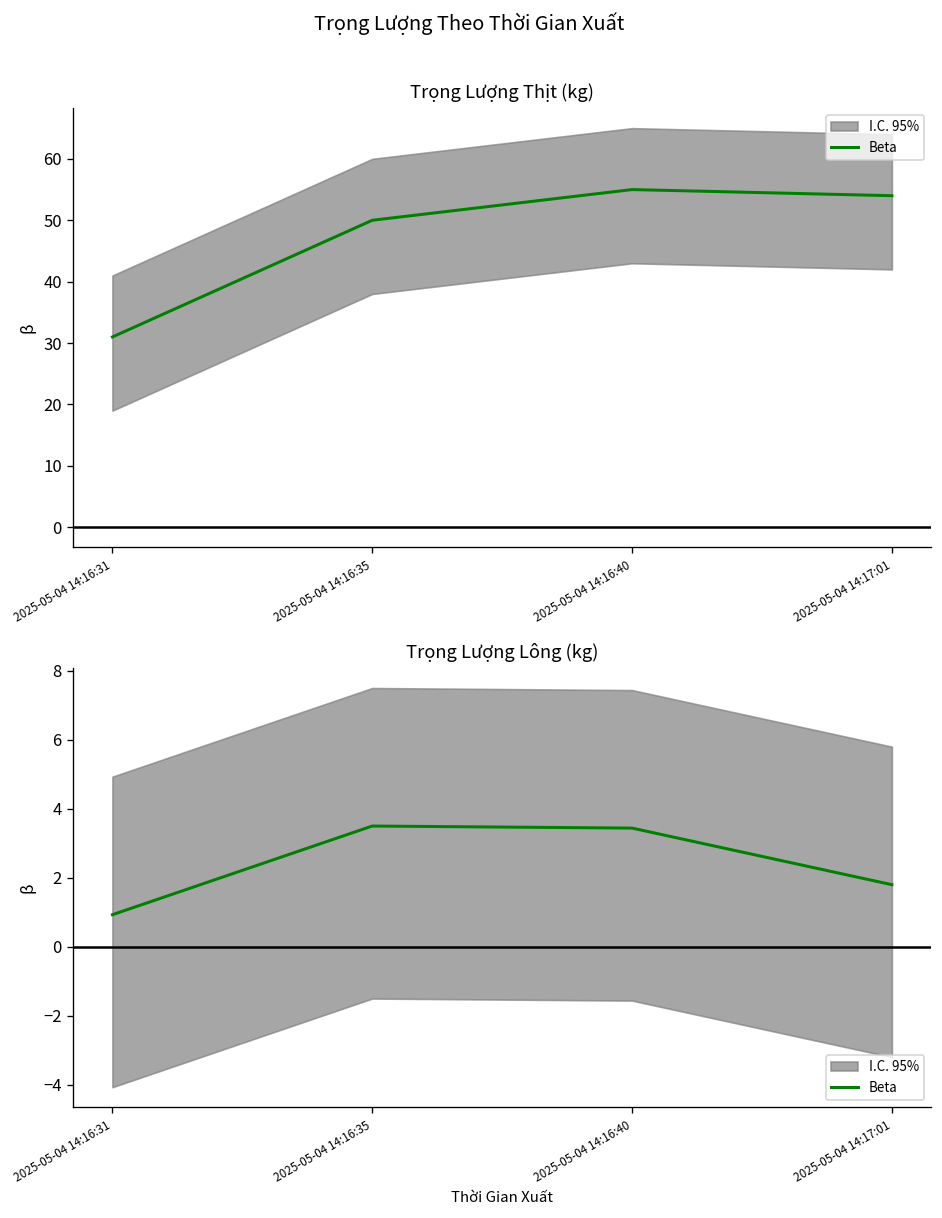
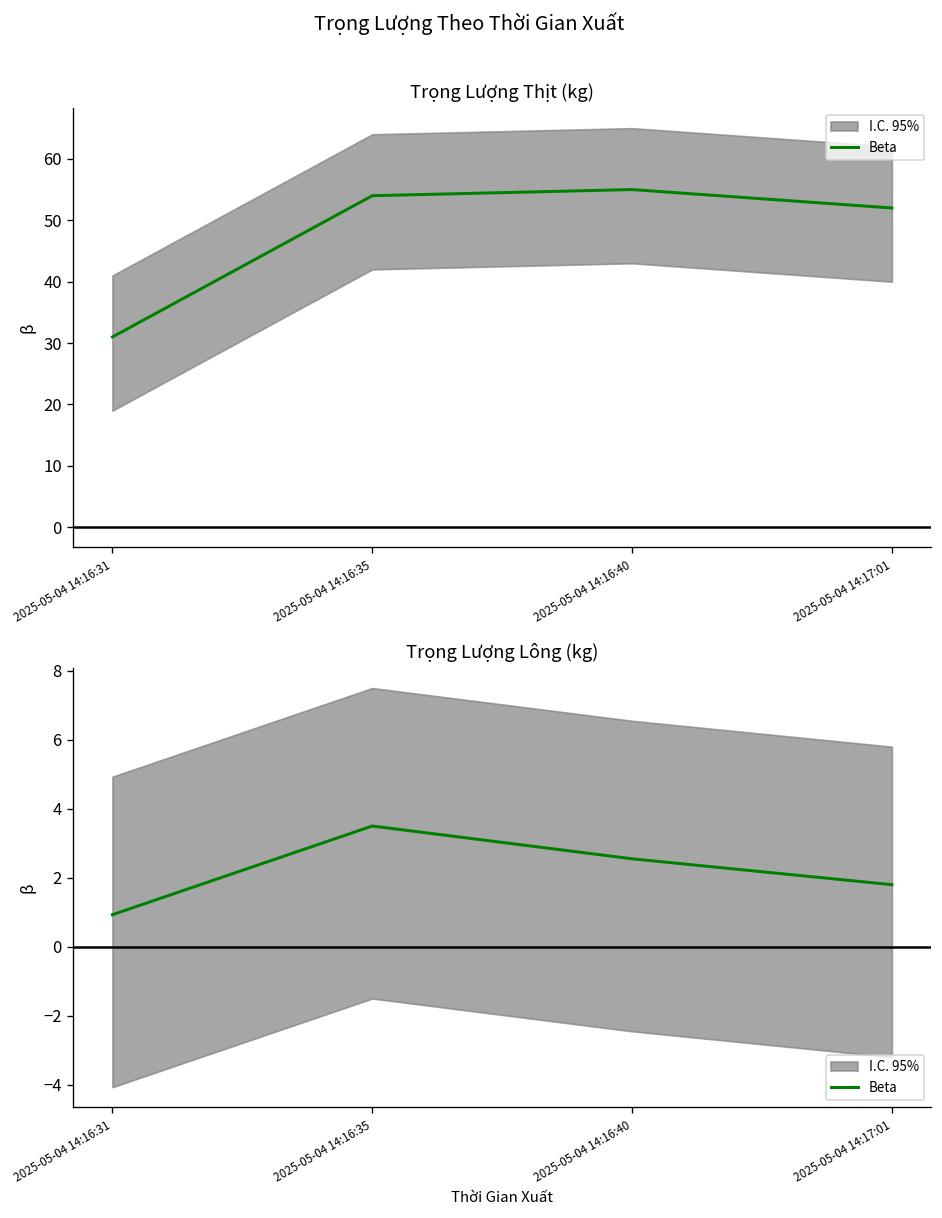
Trọng Lượng Thịt (kg), Beta, 2025-05-04 14:16:35: 50 -> 54
Trọng Lượng Thịt (kg), Beta, 2025-05-04 14:17:01: 54 -> 52
Trọng Lượng Lông (kg), Beta, 2025-05-04 14:16:40: 3.4 -> 2.6
